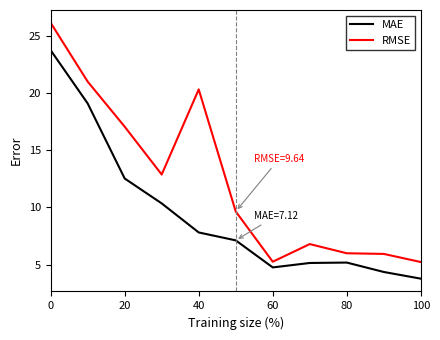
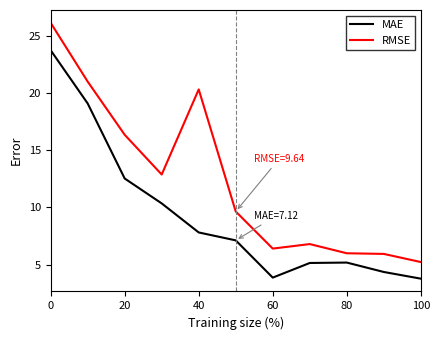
RMSE, 20: 17.0 -> 16.3
MAE, 60: 4.8 -> 3.9
RMSE, 60: 5.2 -> 6.4
